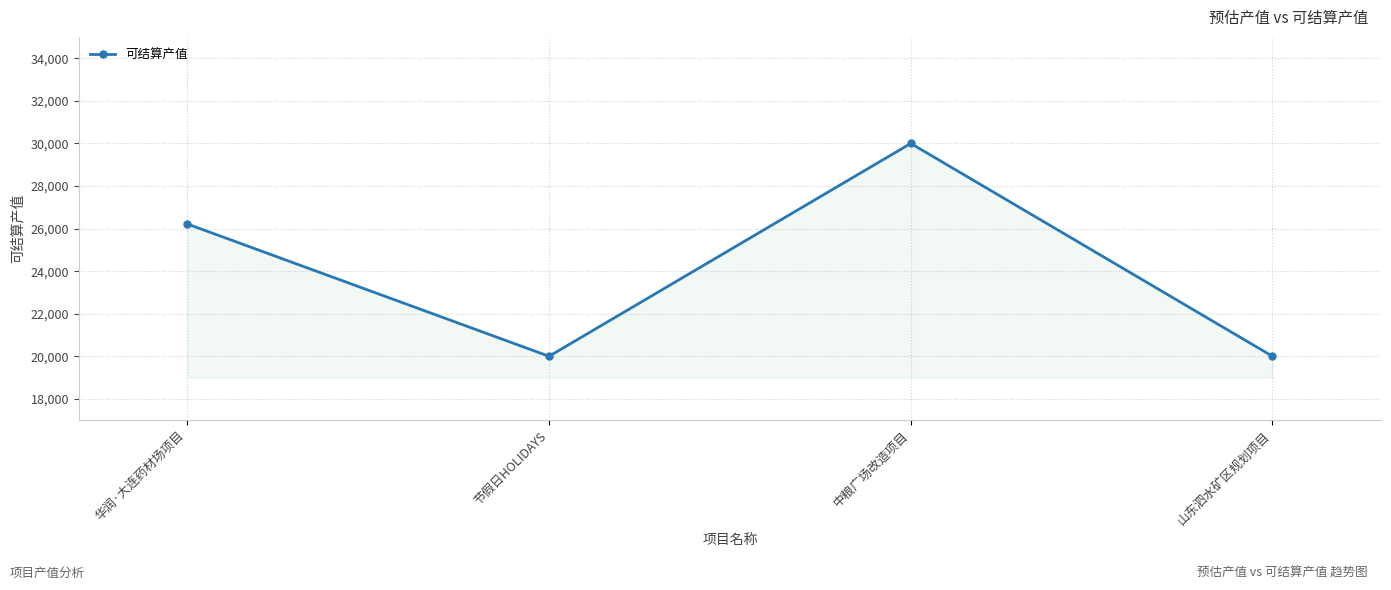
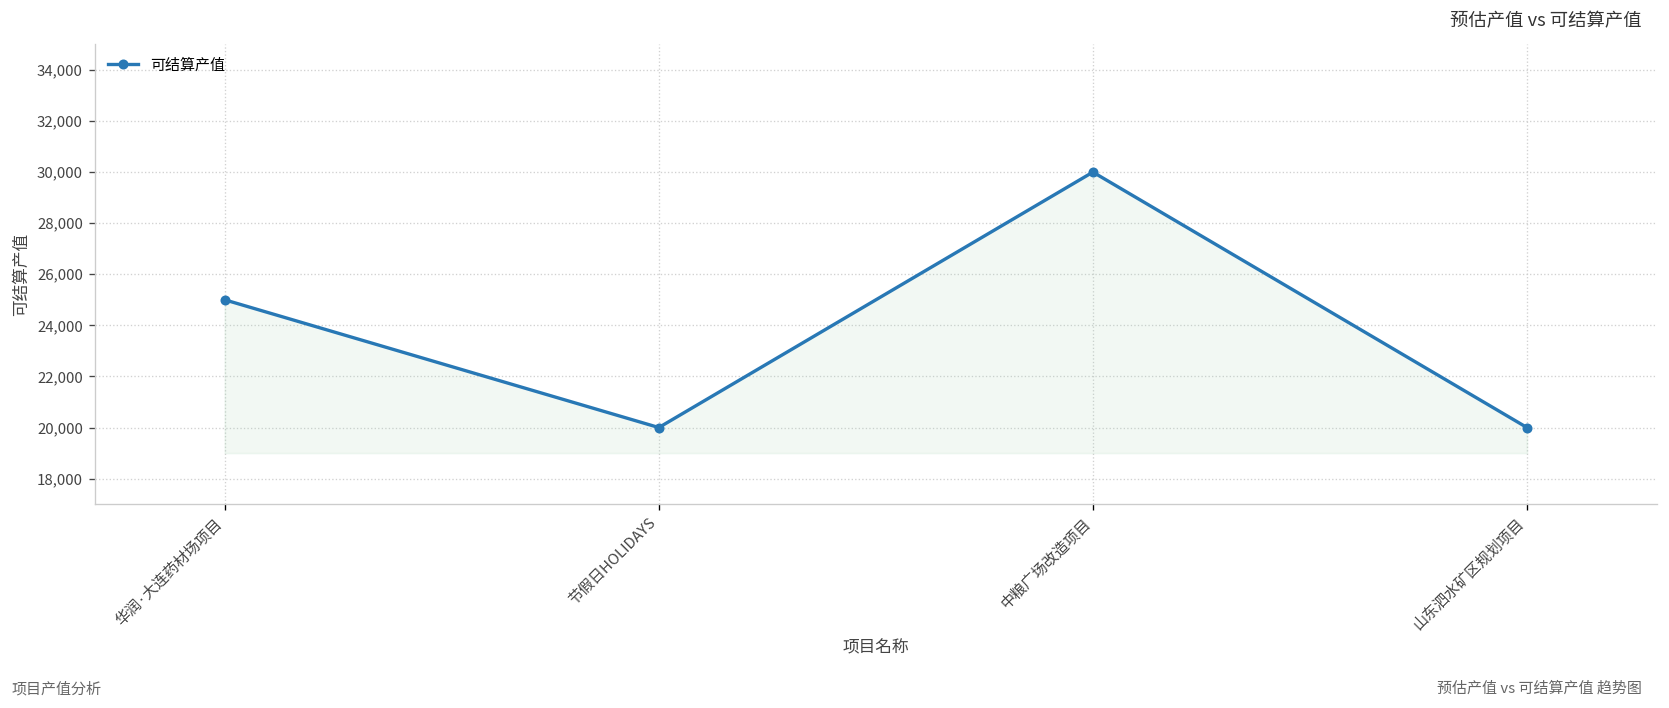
华润·大连药材场项目: 26,200 -> 25,000
